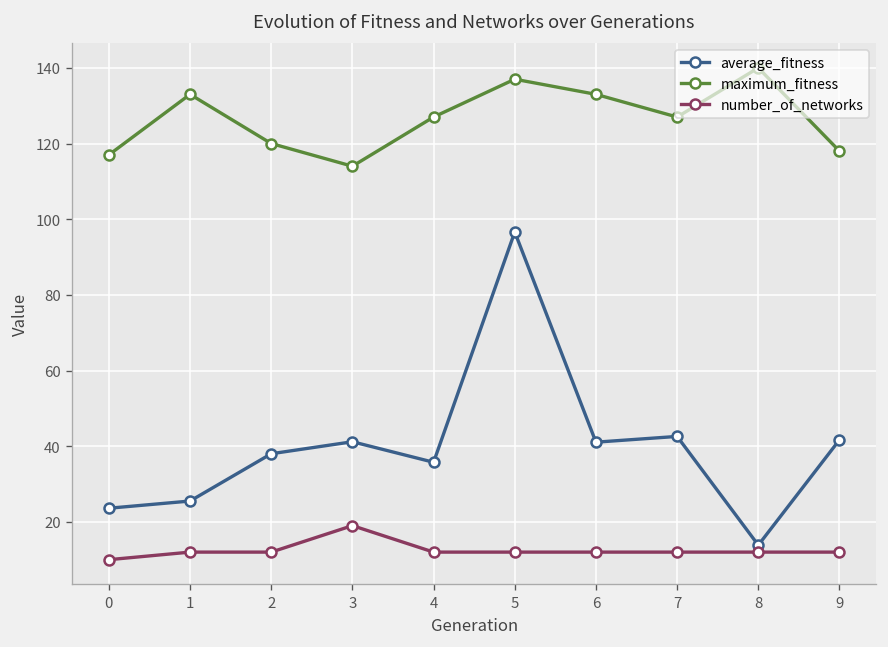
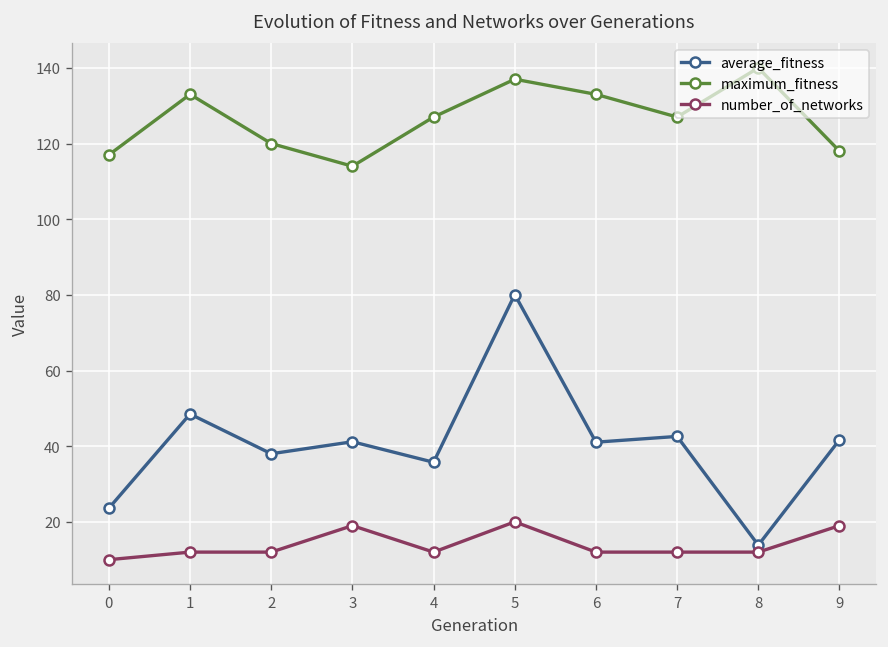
average_fitness, 1: 26 -> 49
average_fitness, 5: 97 -> 80
number_of_networks, 5: 12 -> 20
number_of_networks, 9: 12 -> 19
